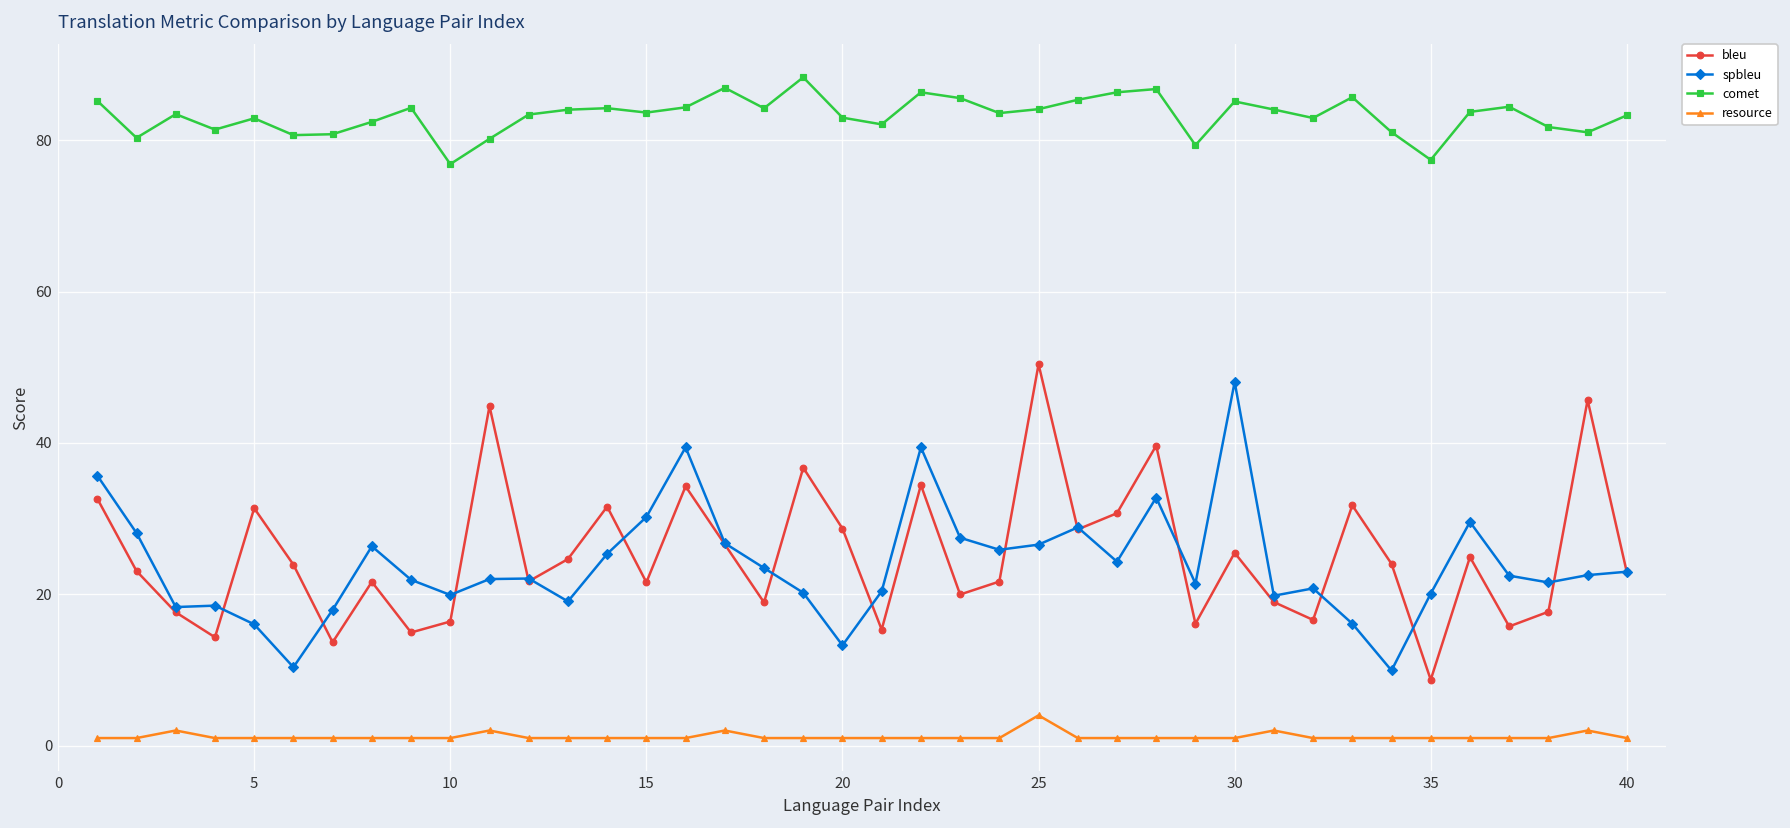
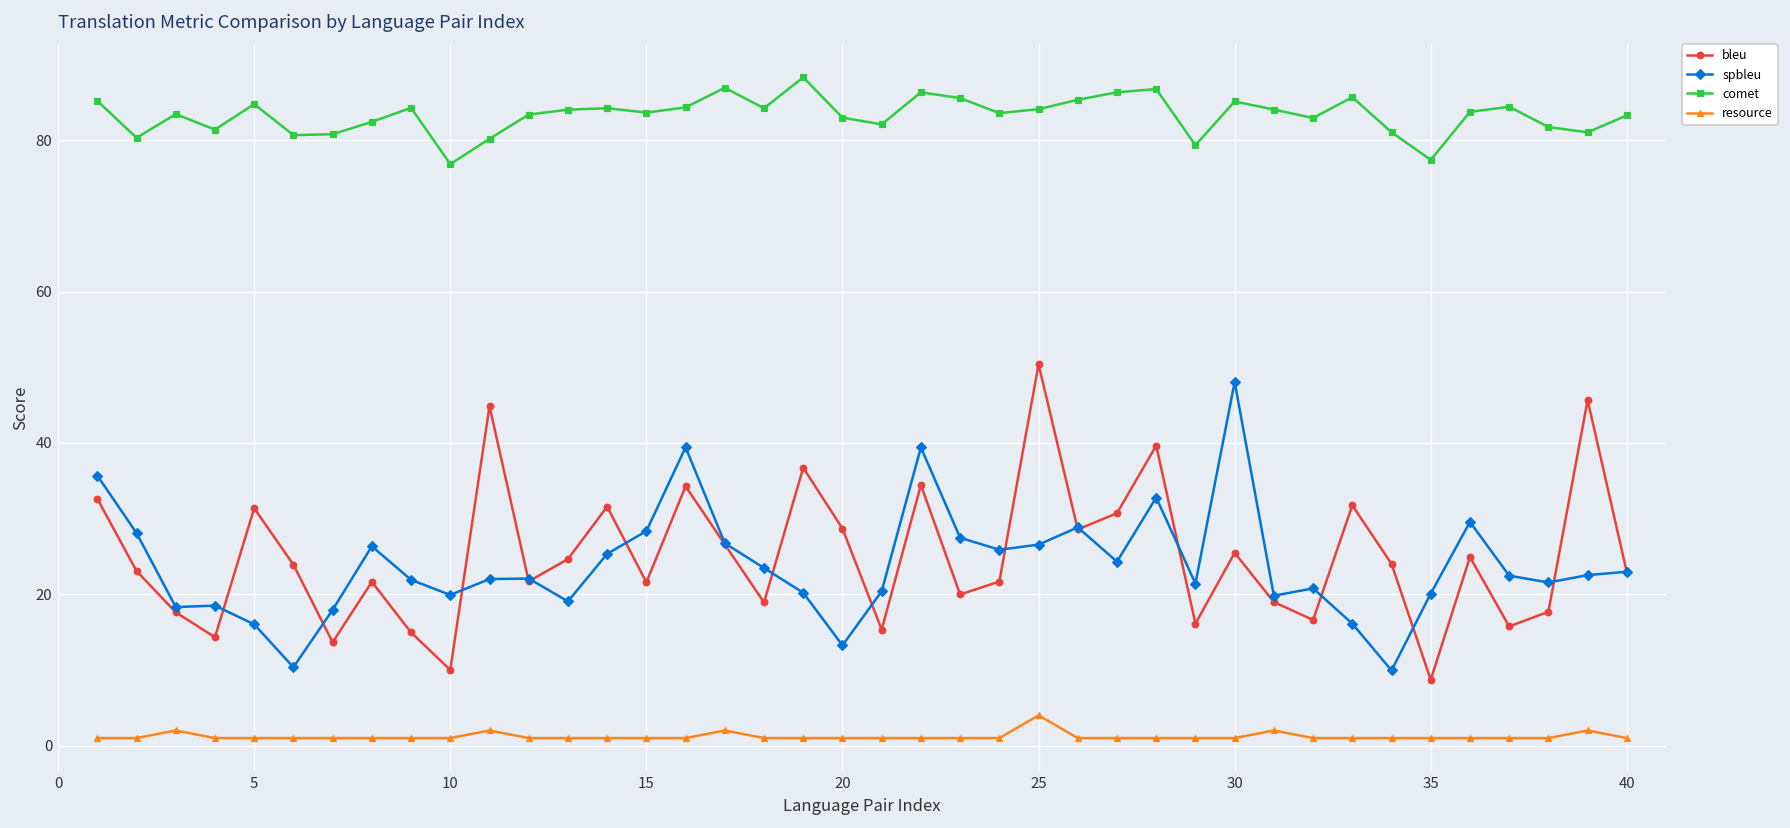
comet, 5: 83 -> 85
bleu, 10: 16 -> 10
spbleu, 15: 30 -> 28
